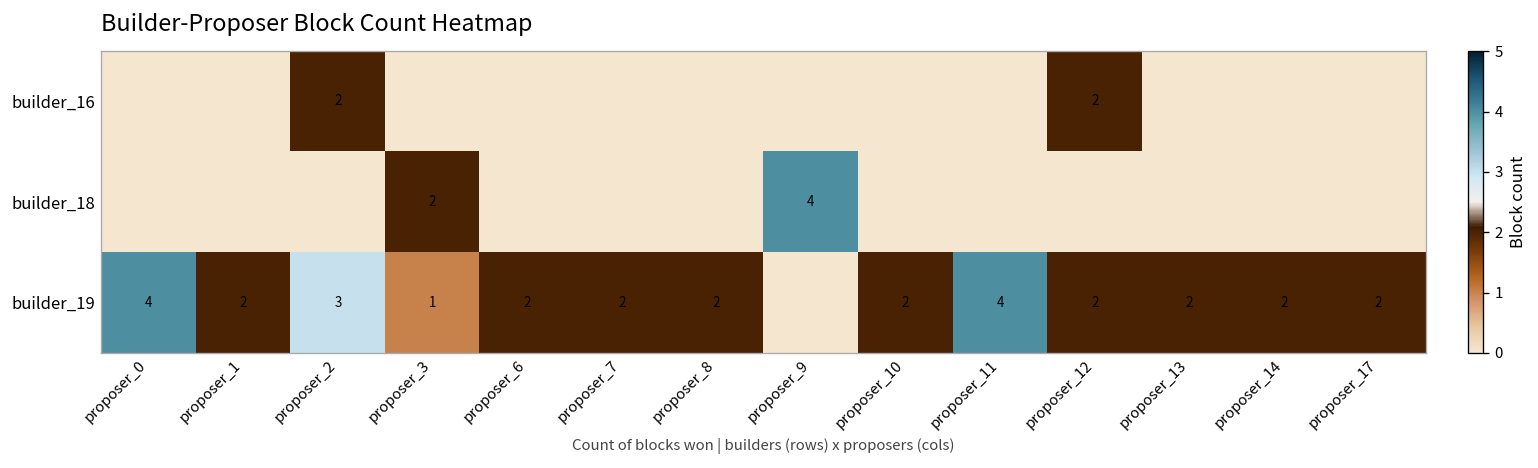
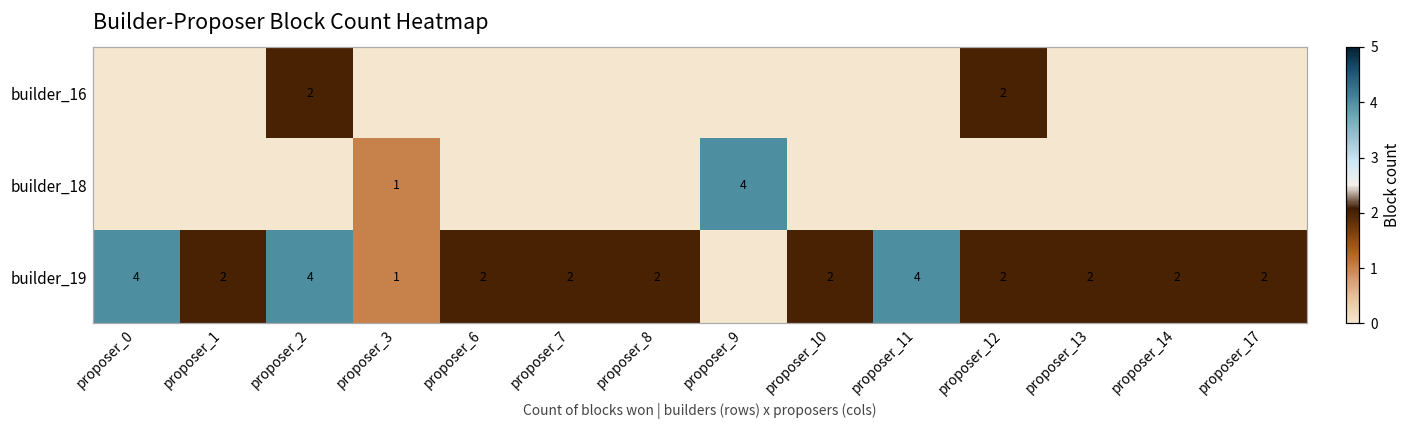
builder_18, proposer_3: 2 -> 1
builder_19, proposer_2: 3 -> 4
